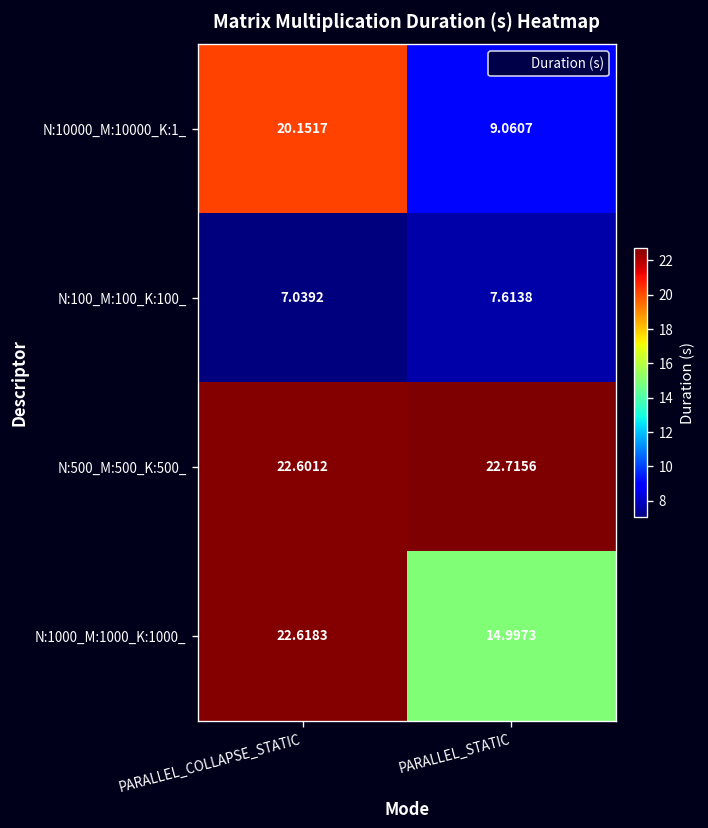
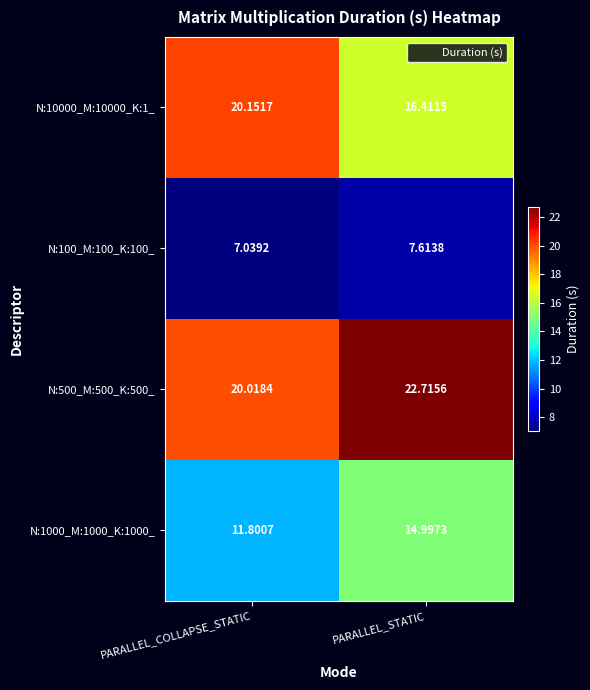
N:10000_M:10000_K:1_, PARALLEL_STATIC: 9.0607 -> 16.4115
N:500_M:500_K:500_, PARALLEL_COLLAPSE_STATIC: 22.6012 -> 20.0184
N:1000_M:1000_K:1000_, PARALLEL_COLLAPSE_STATIC: 22.6183 -> 11.8007
